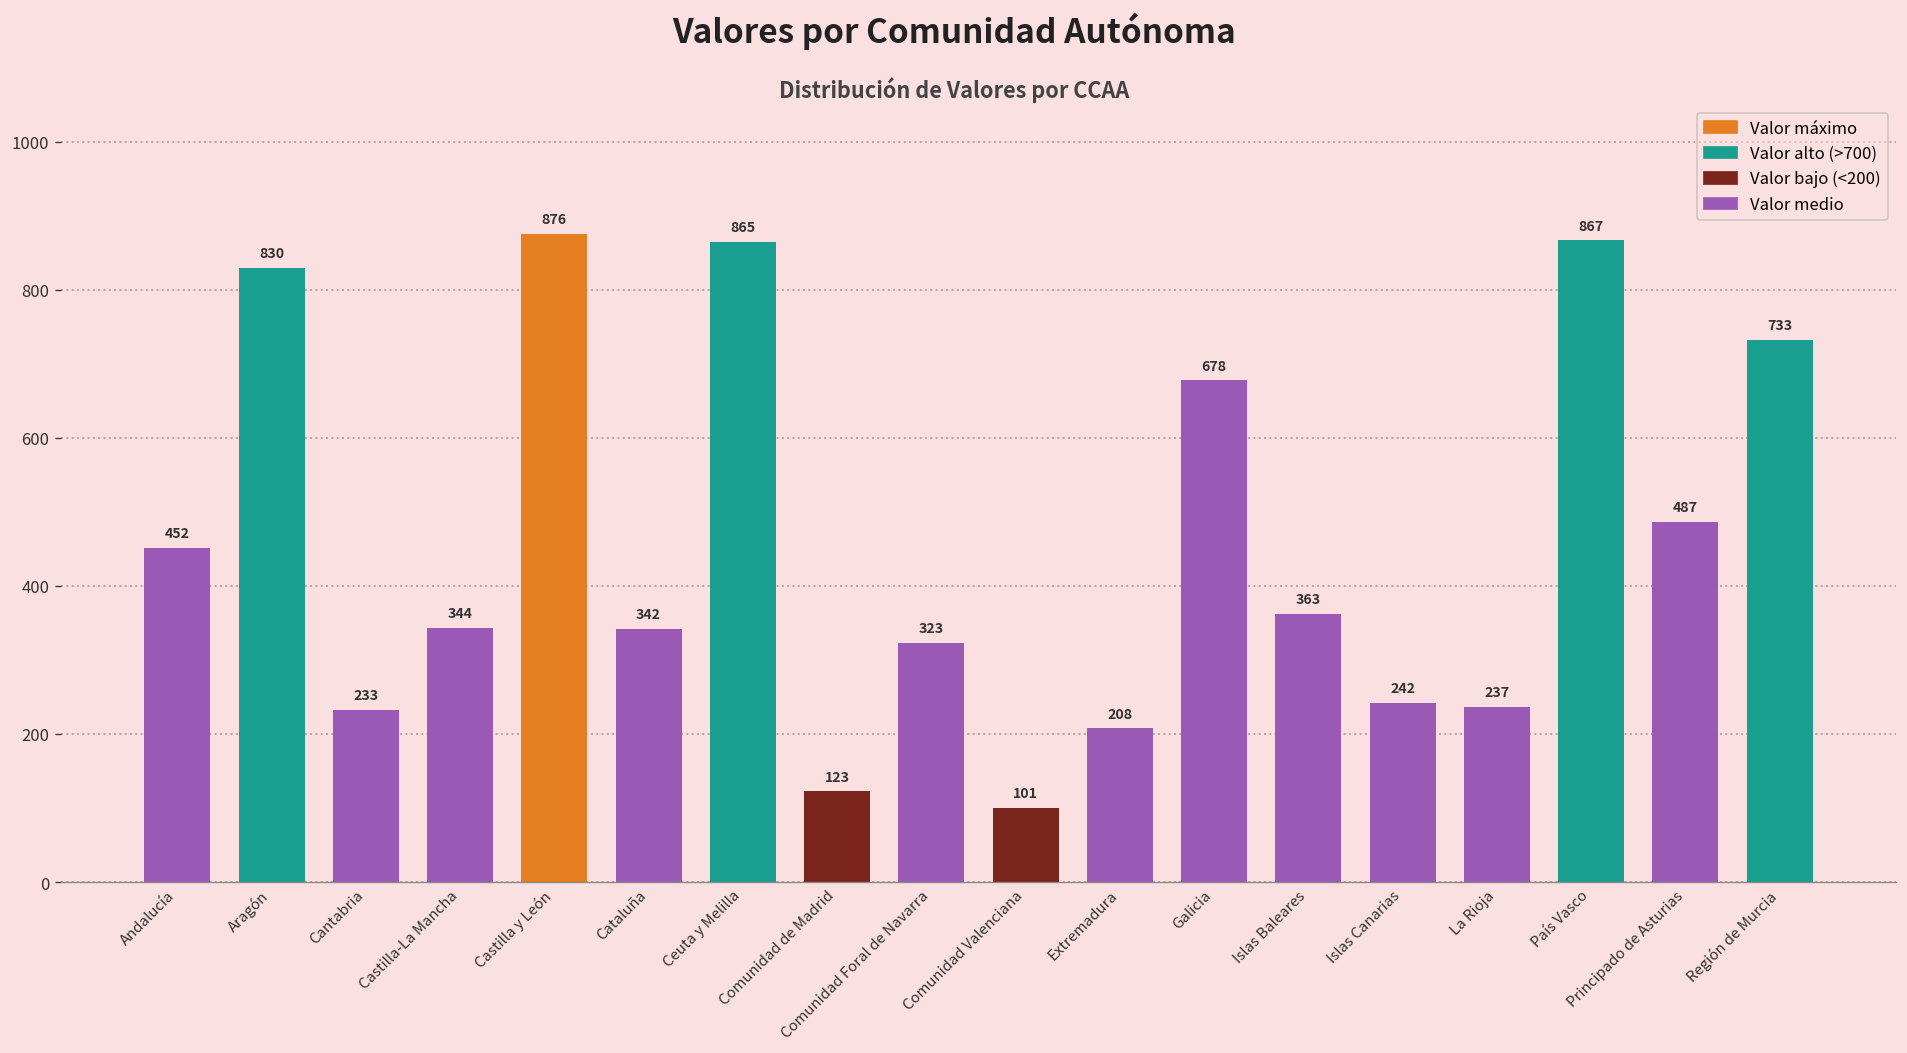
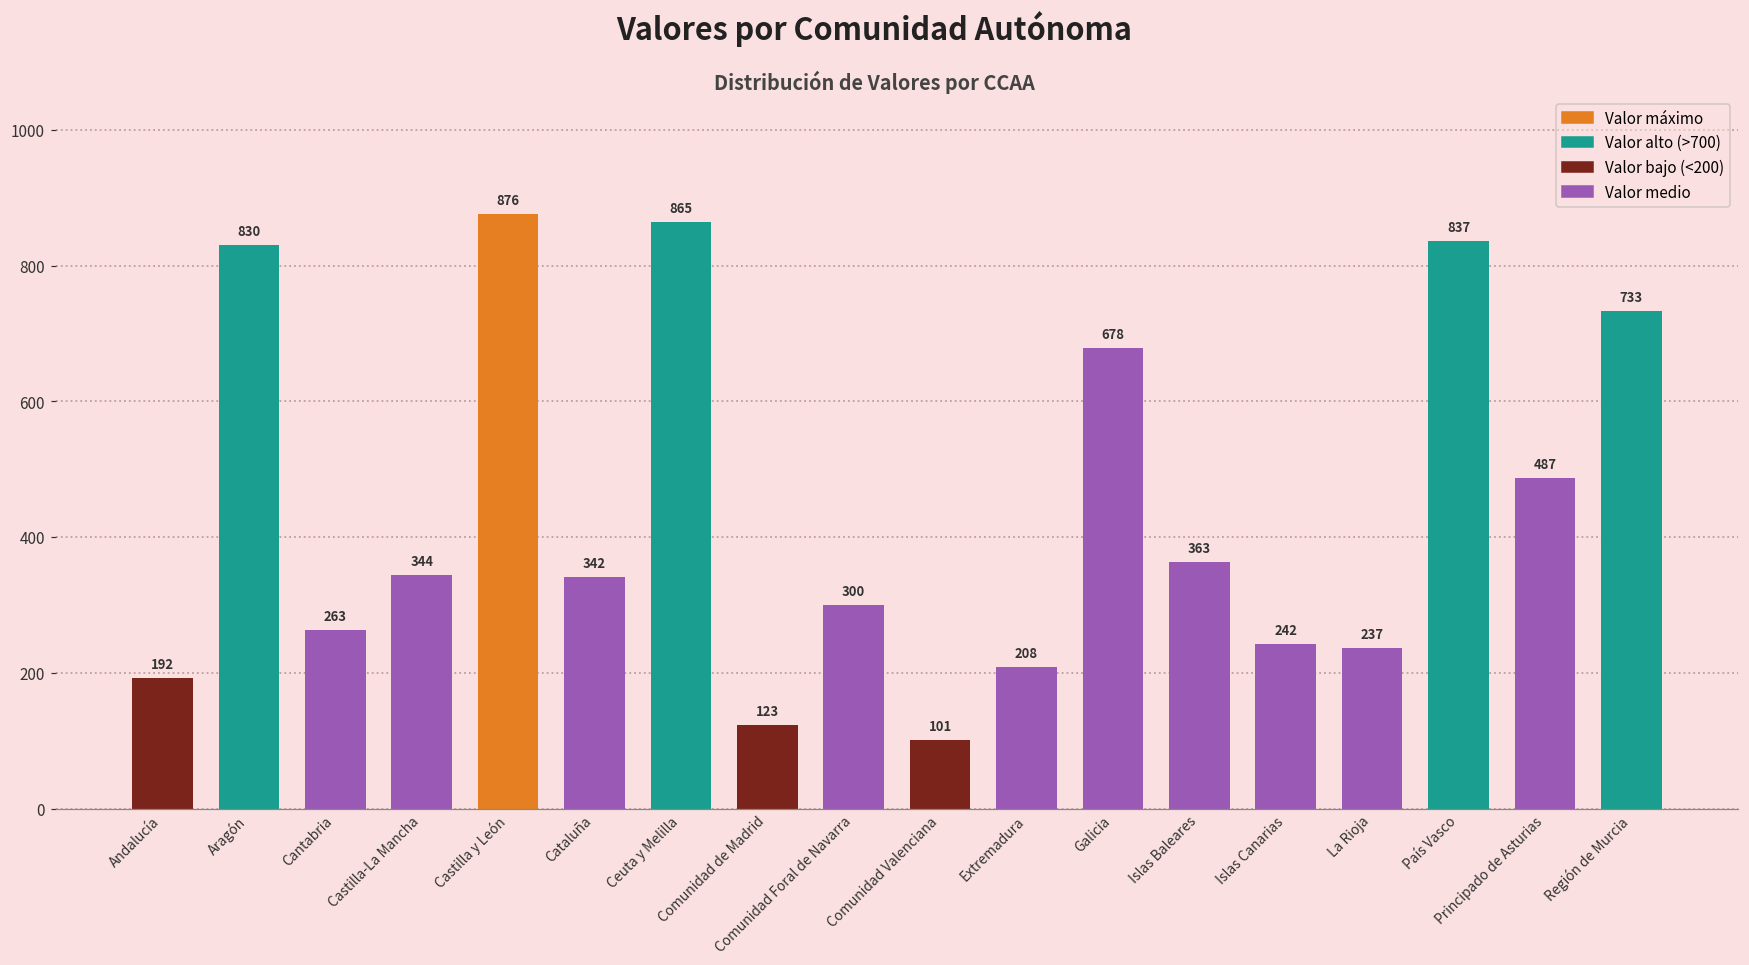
Andalucía: 452 -> 192
Cantabria: 233 -> 263
Comunidad Foral de Navarra: 323 -> 300
País Vasco: 867 -> 837
